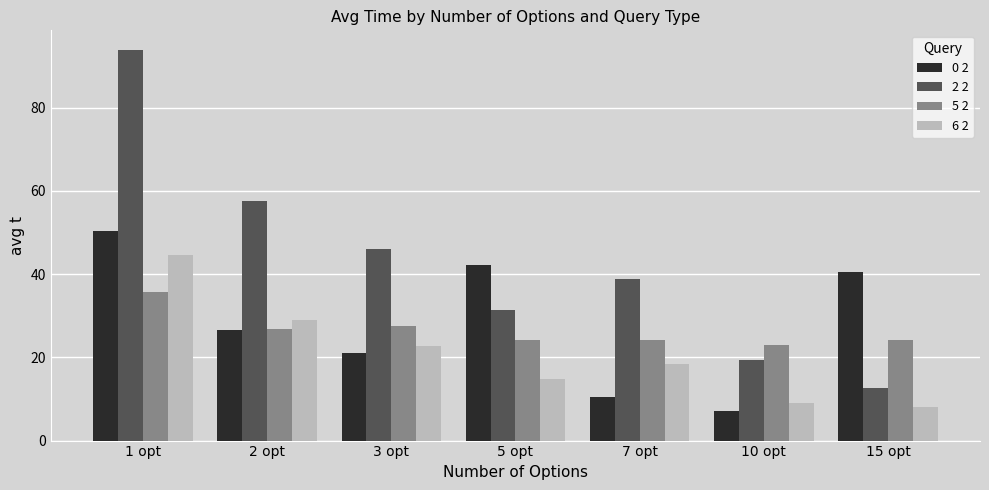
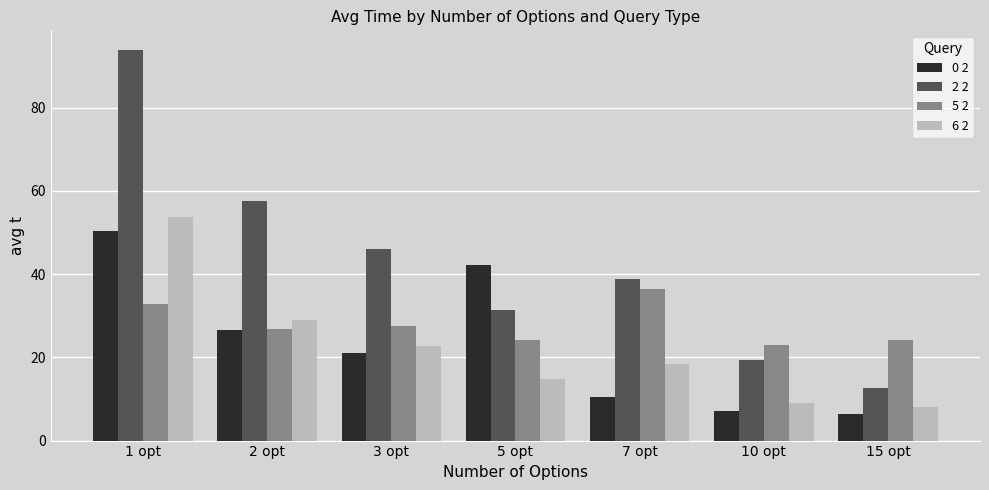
5 2, 1 opt: 36 -> 33
6 2, 1 opt: 45 -> 54
5 2, 7 opt: 24 -> 36
0 2, 15 opt: 40 -> 6
